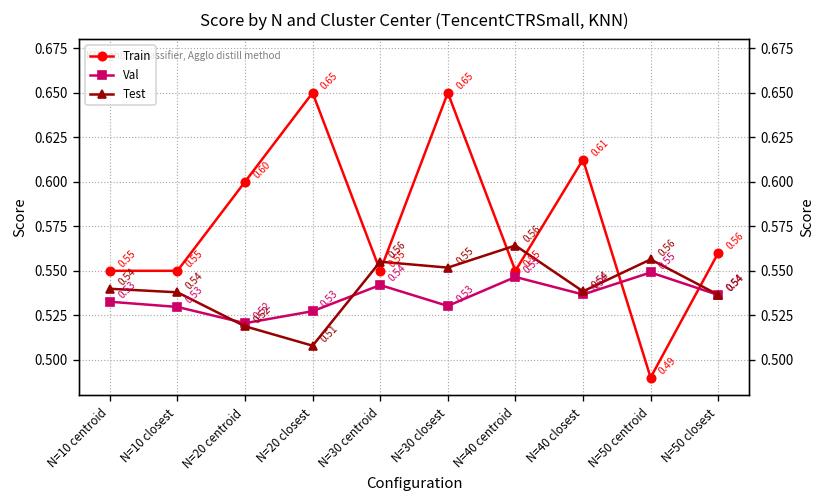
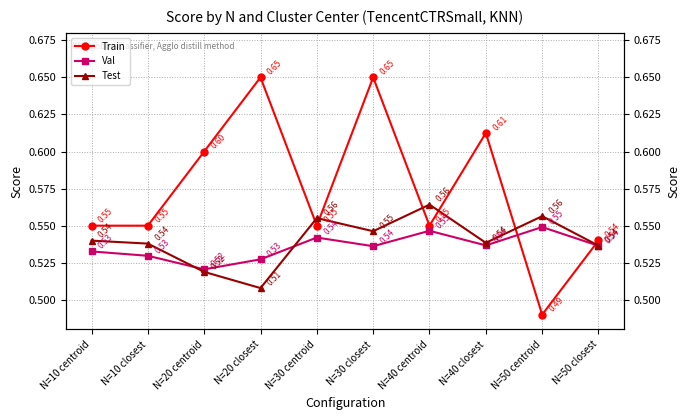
Val, N=30 closest: 0.53 -> 0.54
Test, N=30 closest: 0.552 -> 0.546
Train, N=50 closest: 0.56 -> 0.54
